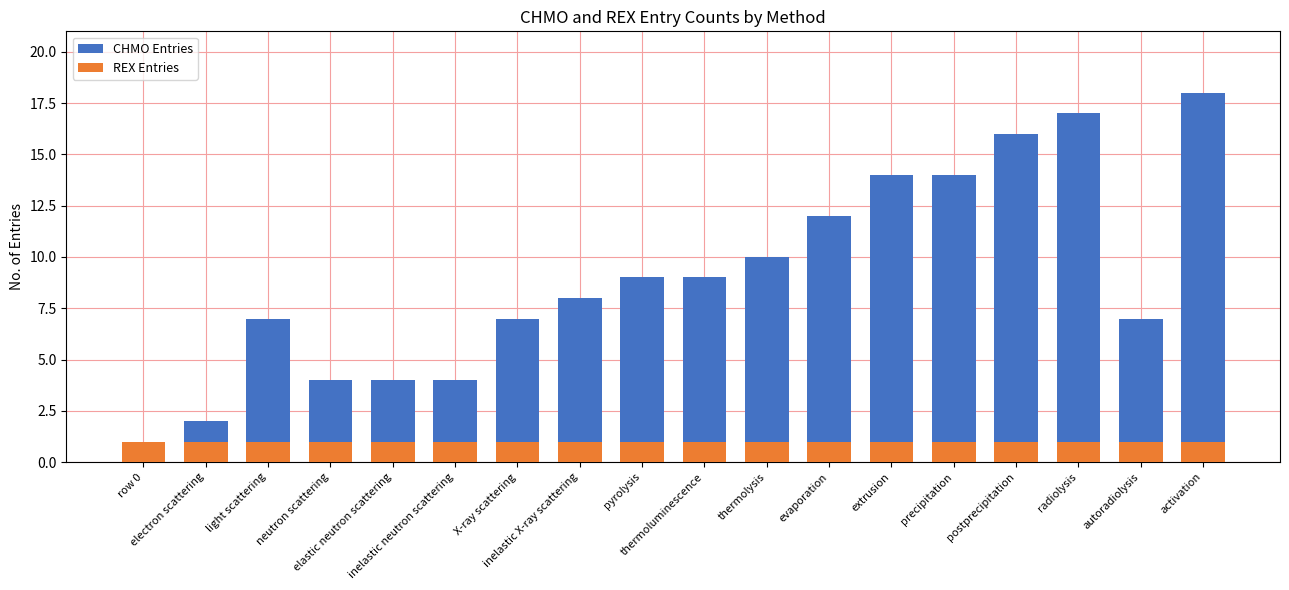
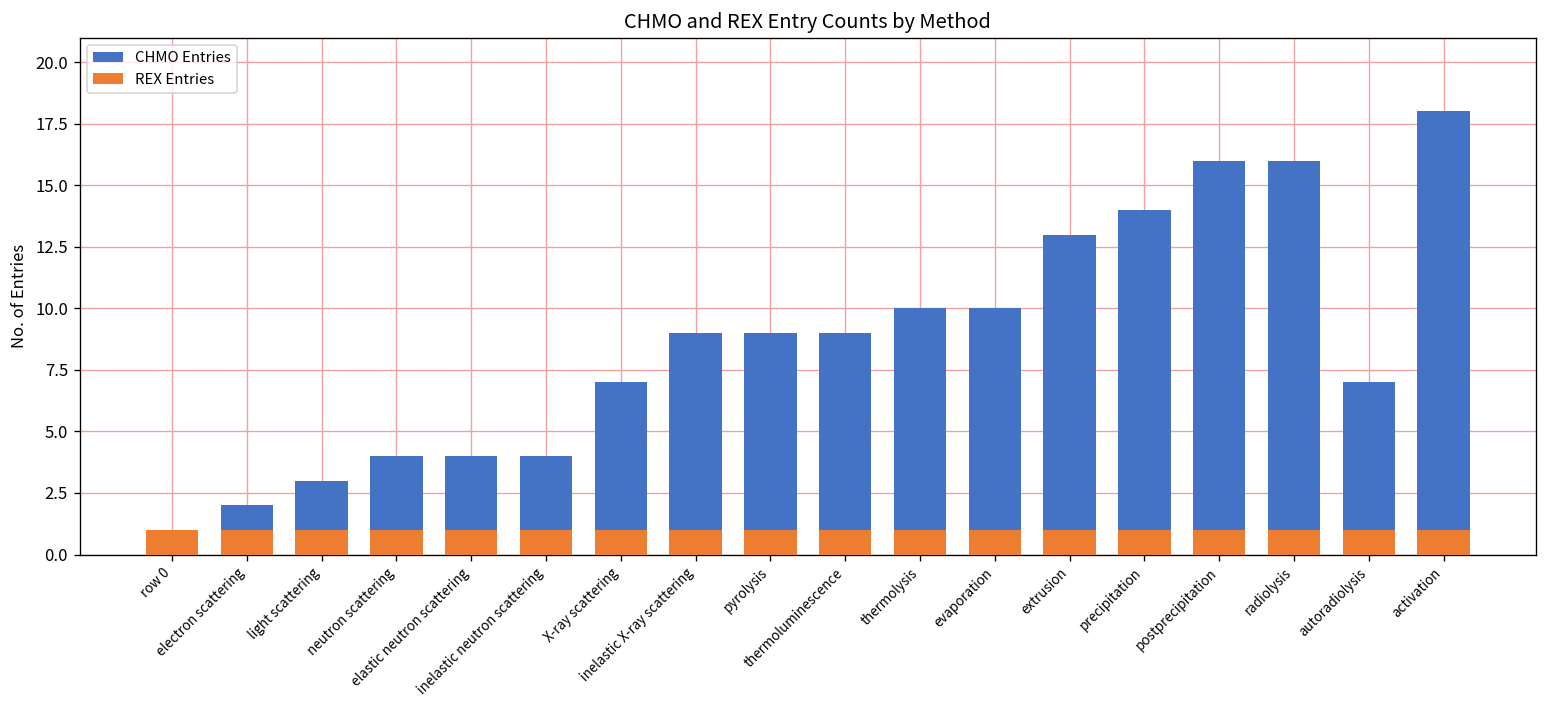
CHMO Entries, light scattering: 7 -> 3
CHMO Entries, inelastic X-ray scattering: 8 -> 9
CHMO Entries, evaporation: 12 -> 10
CHMO Entries, extrusion: 14 -> 13
CHMO Entries, radiolysis: 17 -> 16
